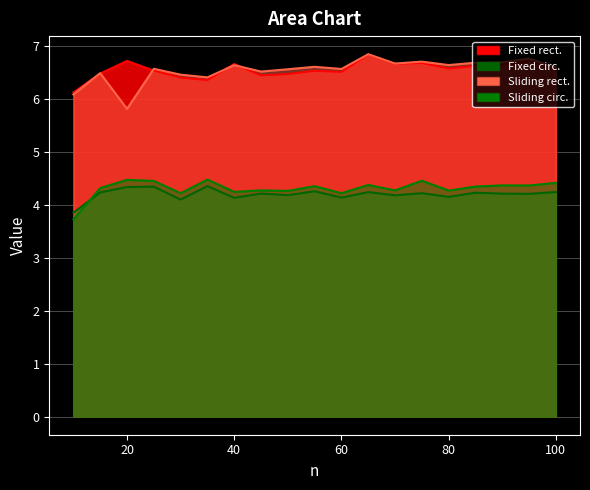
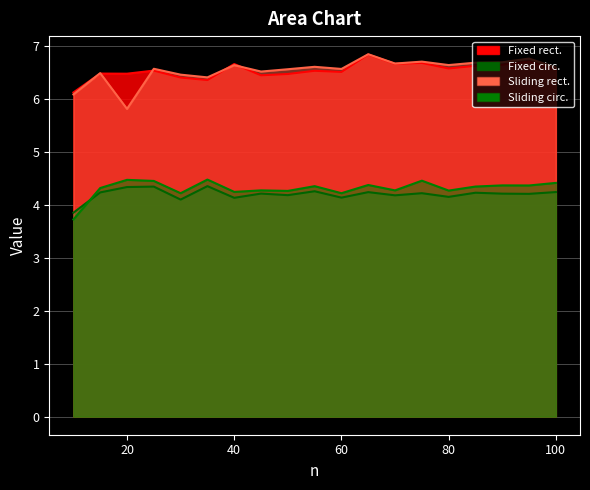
Fixed rect., 20: 6.7 -> 6.5
